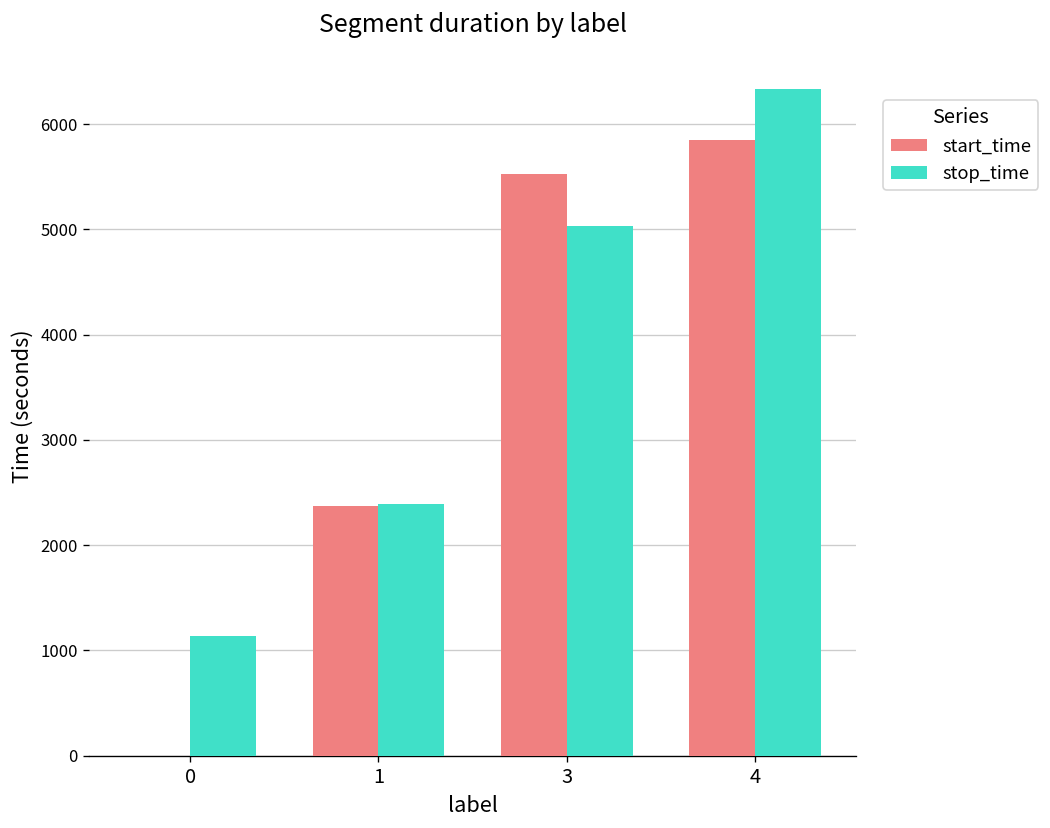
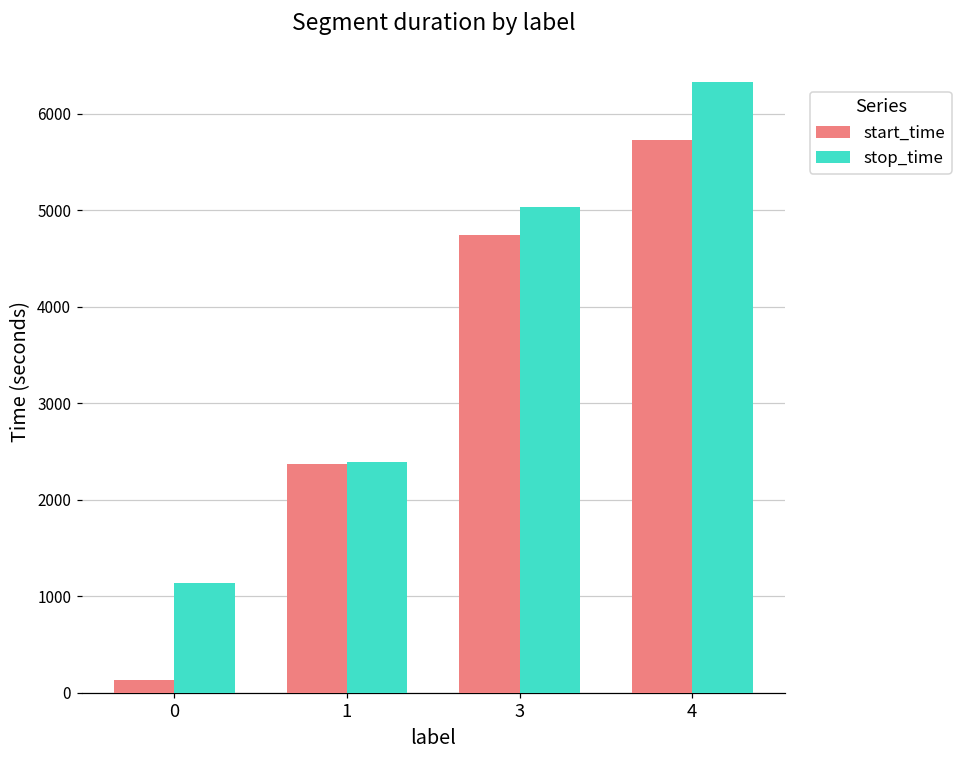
start_time, 0: 0 -> 100
start_time, 3: 5500 -> 4700
start_time, 4: 5900 -> 5700
